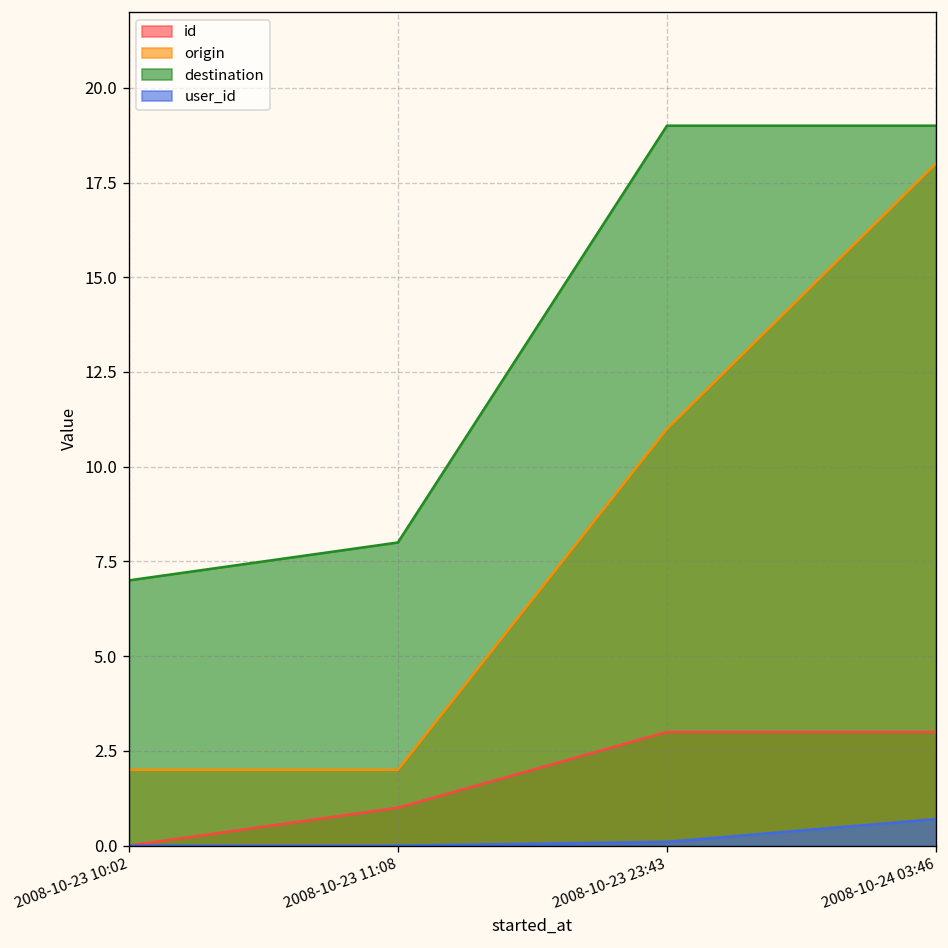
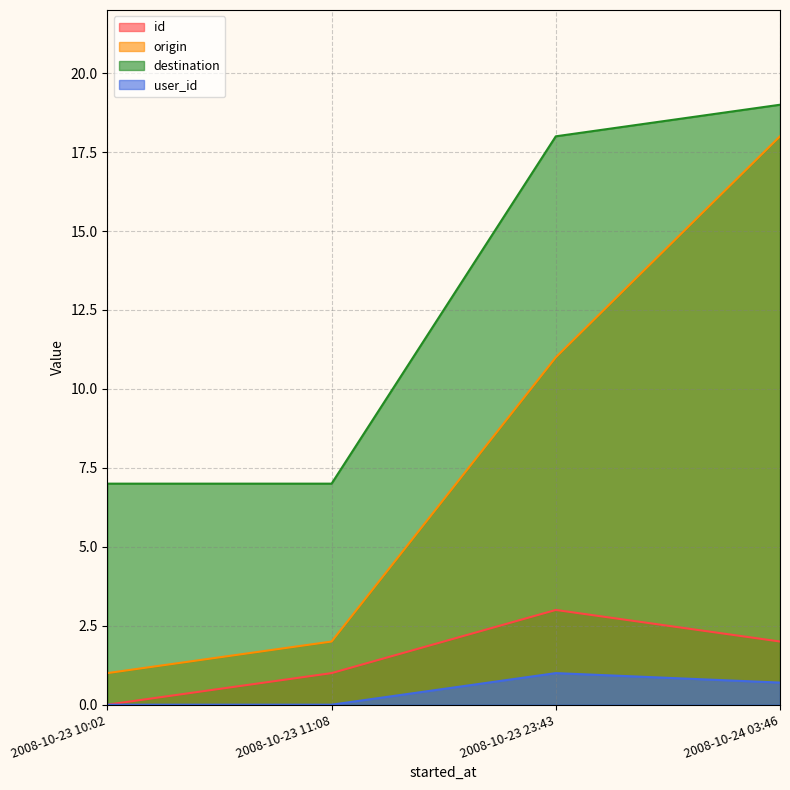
origin, 2008-10-23 10:02: 2 -> 1
destination, 2008-10-23 11:08: 8 -> 7
destination, 2008-10-23 23:43: 19 -> 18
user_id, 2008-10-23 23:43: 0.1 -> 1.0
id, 2008-10-24 03:46: 3 -> 2
